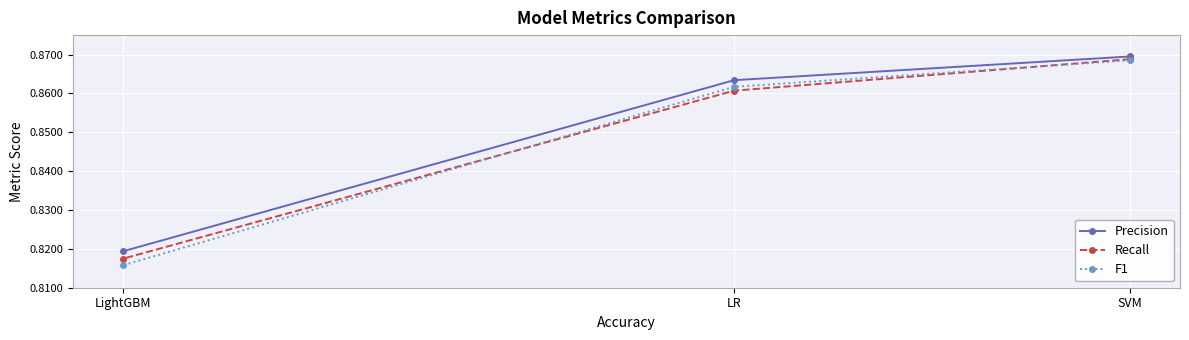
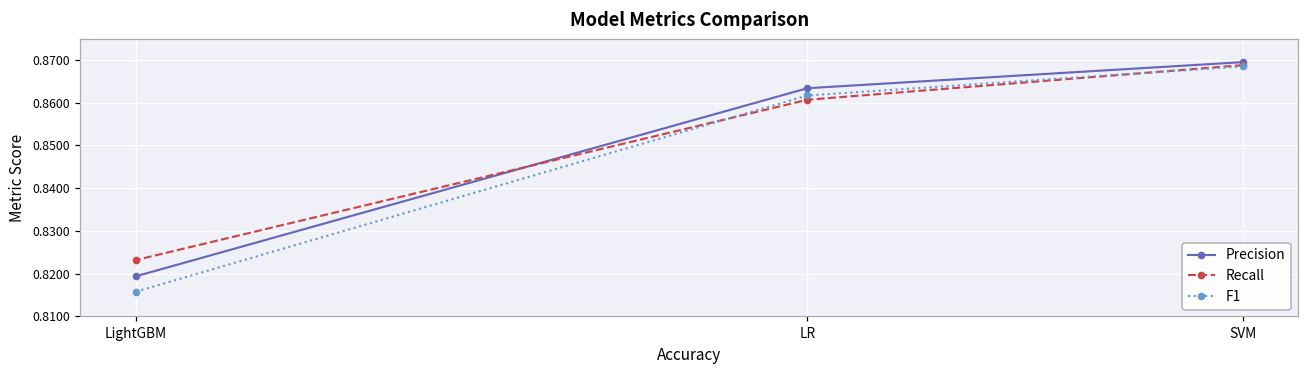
Recall, LightGBM: 0.818 -> 0.823
